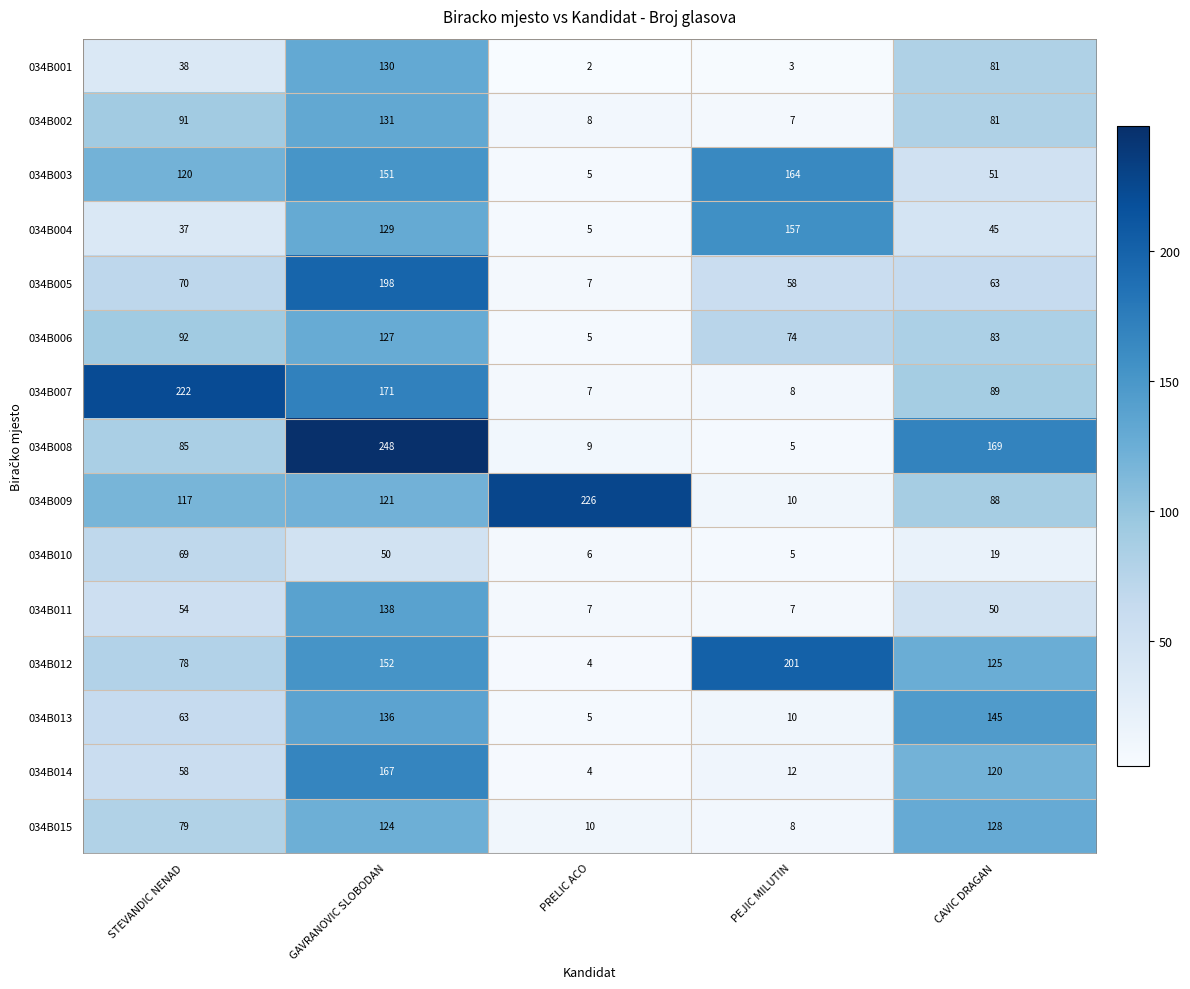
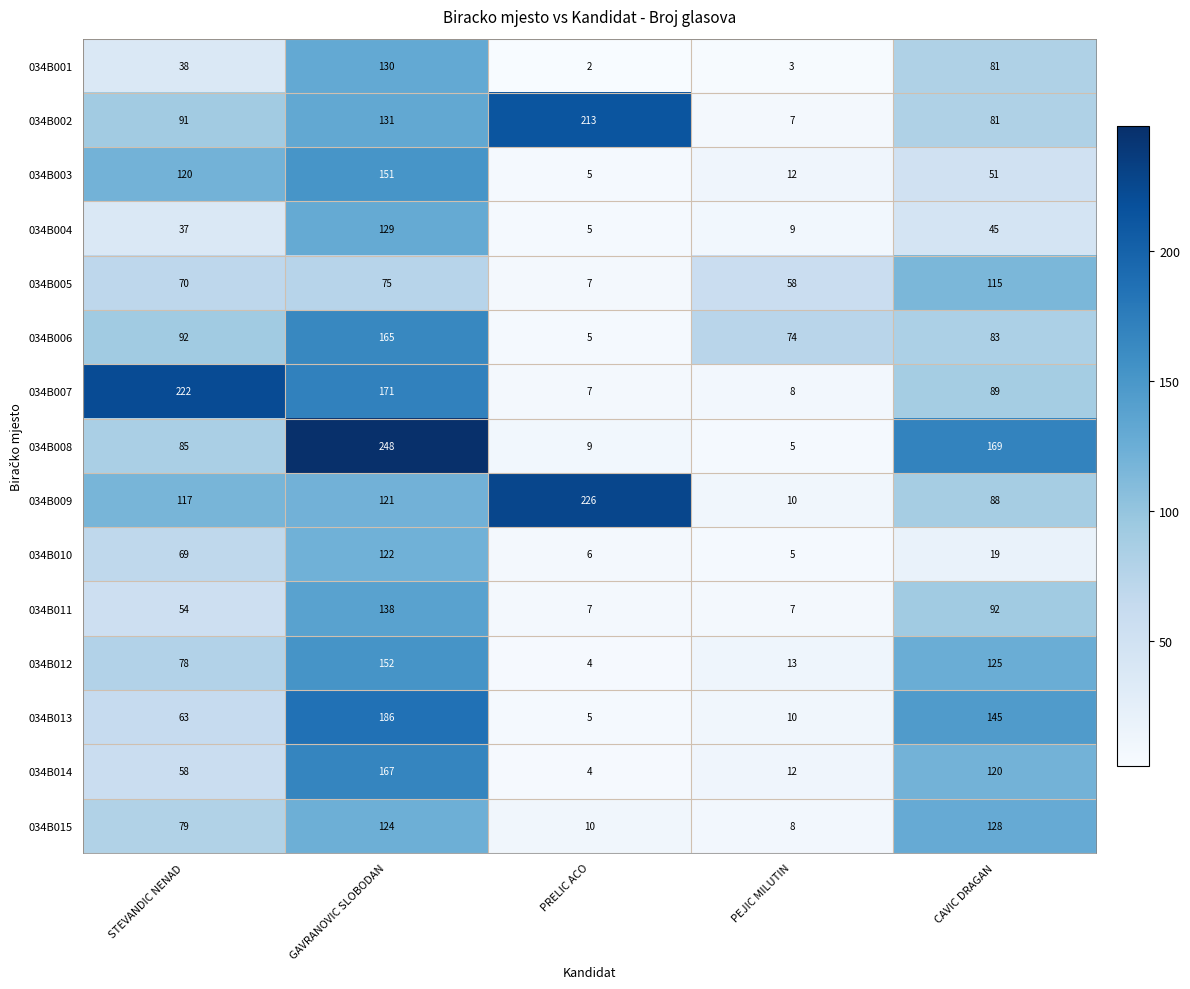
034B002, PRELIC ACO: 8 -> 213
034B003, PEJIC MILUTIN: 164 -> 12
034B004, PEJIC MILUTIN: 157 -> 9
034B005, GAVRANOVIC SLOBODAN: 198 -> 75
034B005, CAVIC DRAGAN: 63 -> 115
034B006, GAVRANOVIC SLOBODAN: 127 -> 165
034B010, GAVRANOVIC SLOBODAN: 50 -> 122
034B011, CAVIC DRAGAN: 50 -> 92
034B012, PEJIC MILUTIN: 201 -> 13
034B013, GAVRANOVIC SLOBODAN: 136 -> 186
